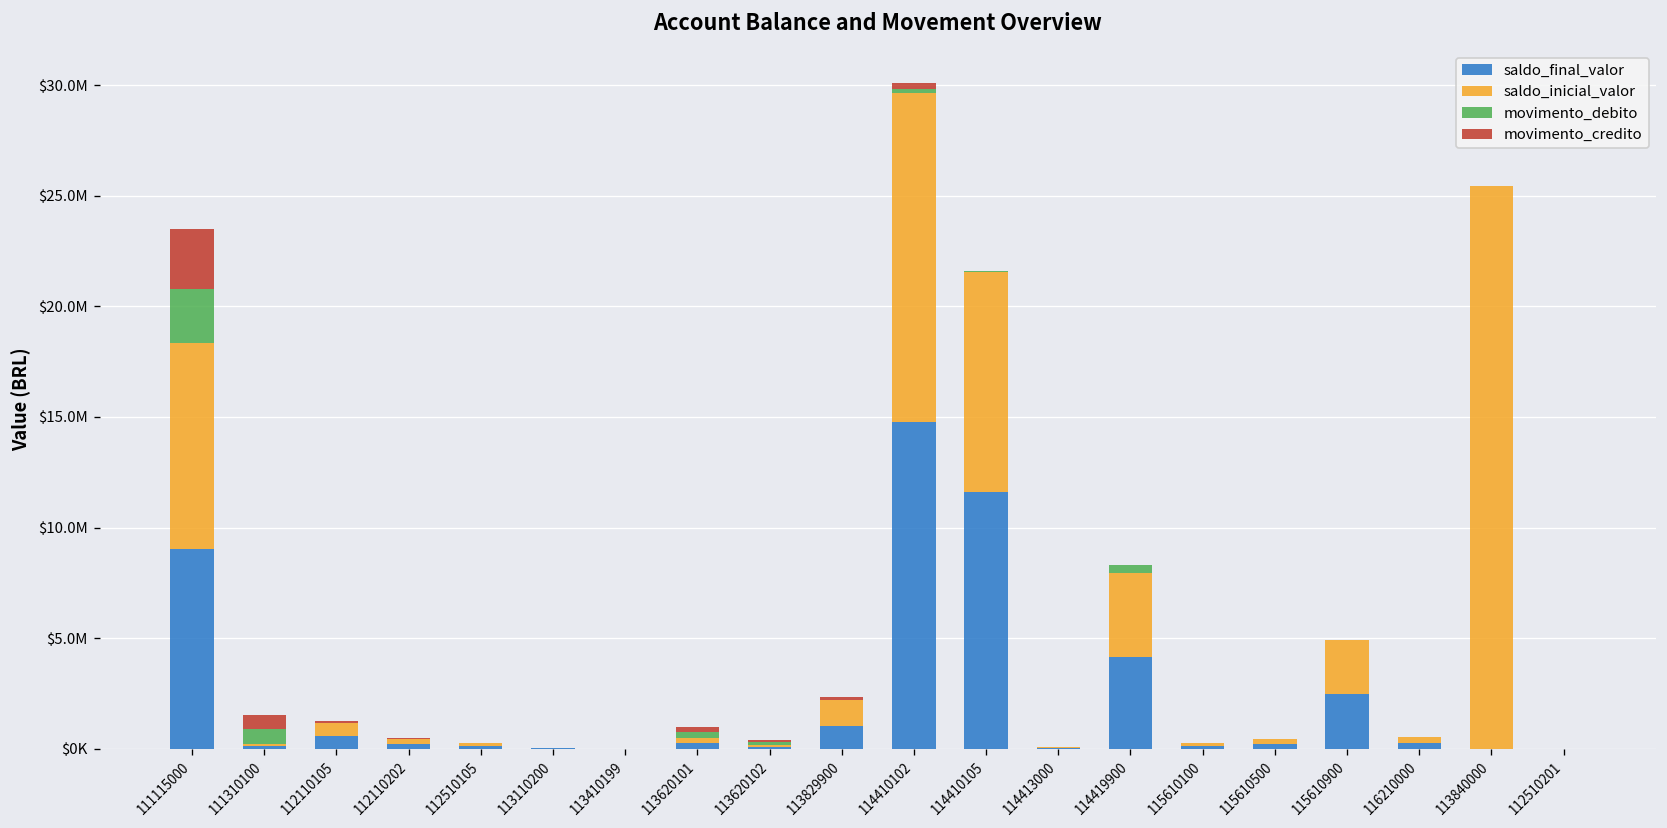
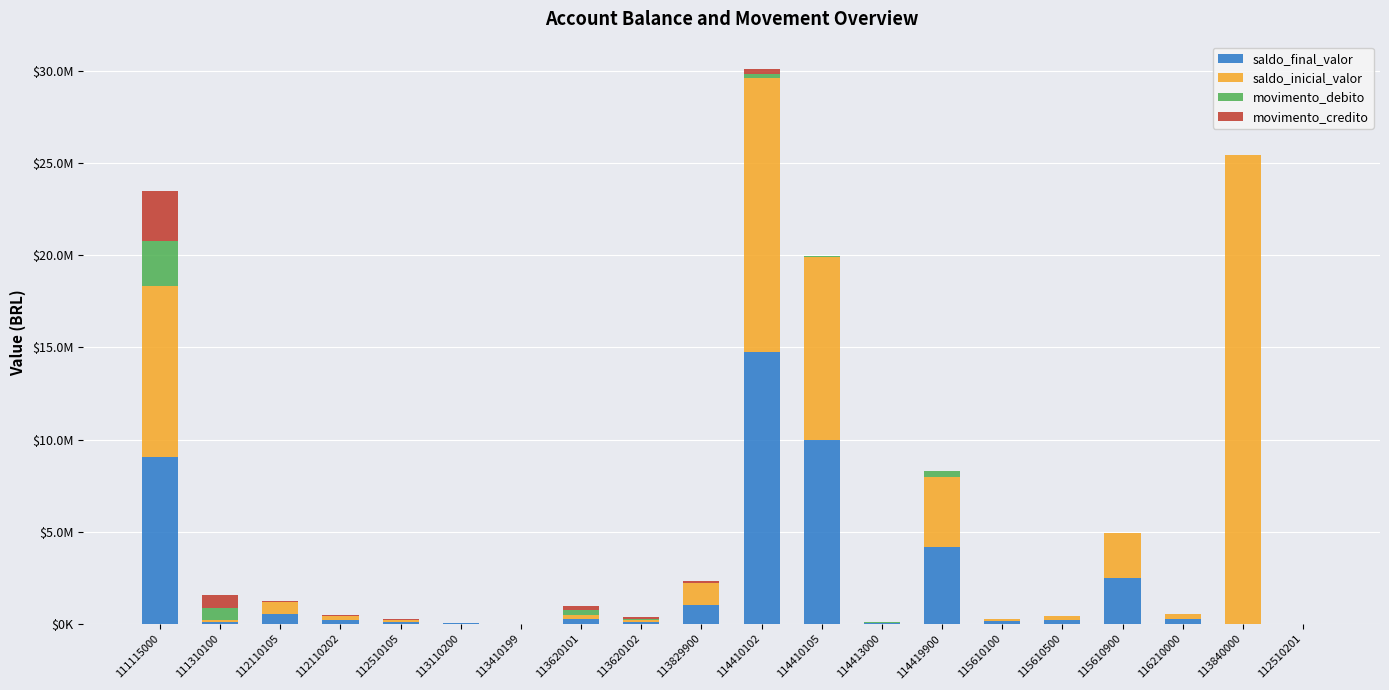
saldo_final_valor, 114410105: $11600000 -> $10000000
